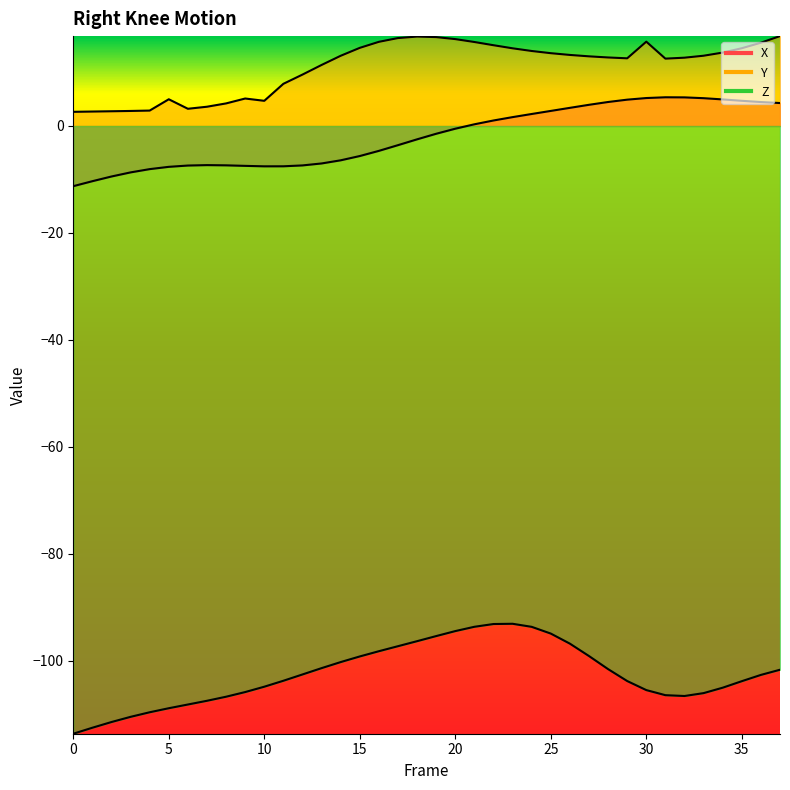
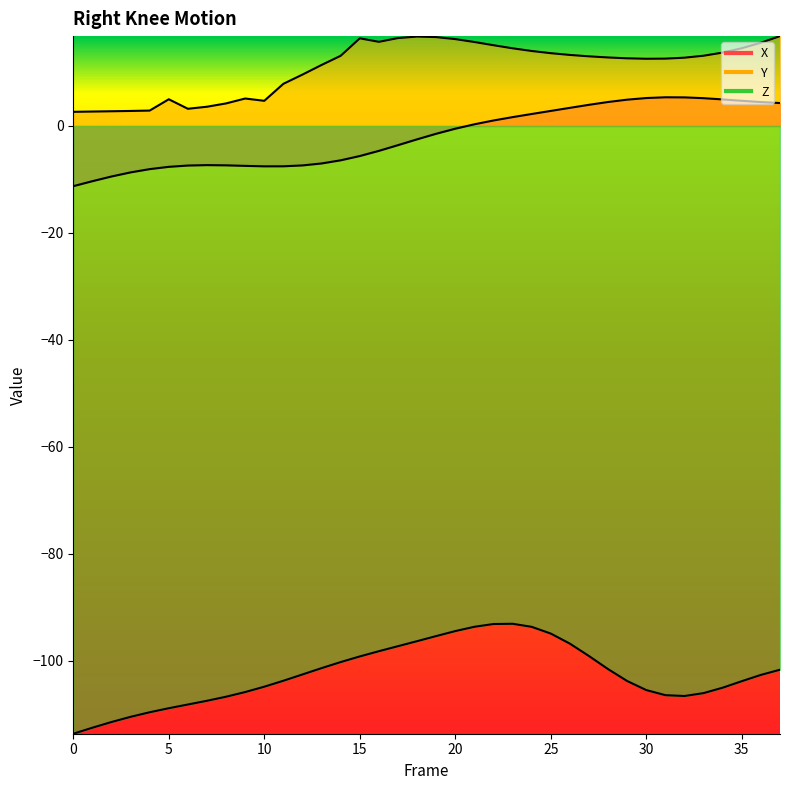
Y, 15: 15 -> 16
Y, 30: 16 -> 13
